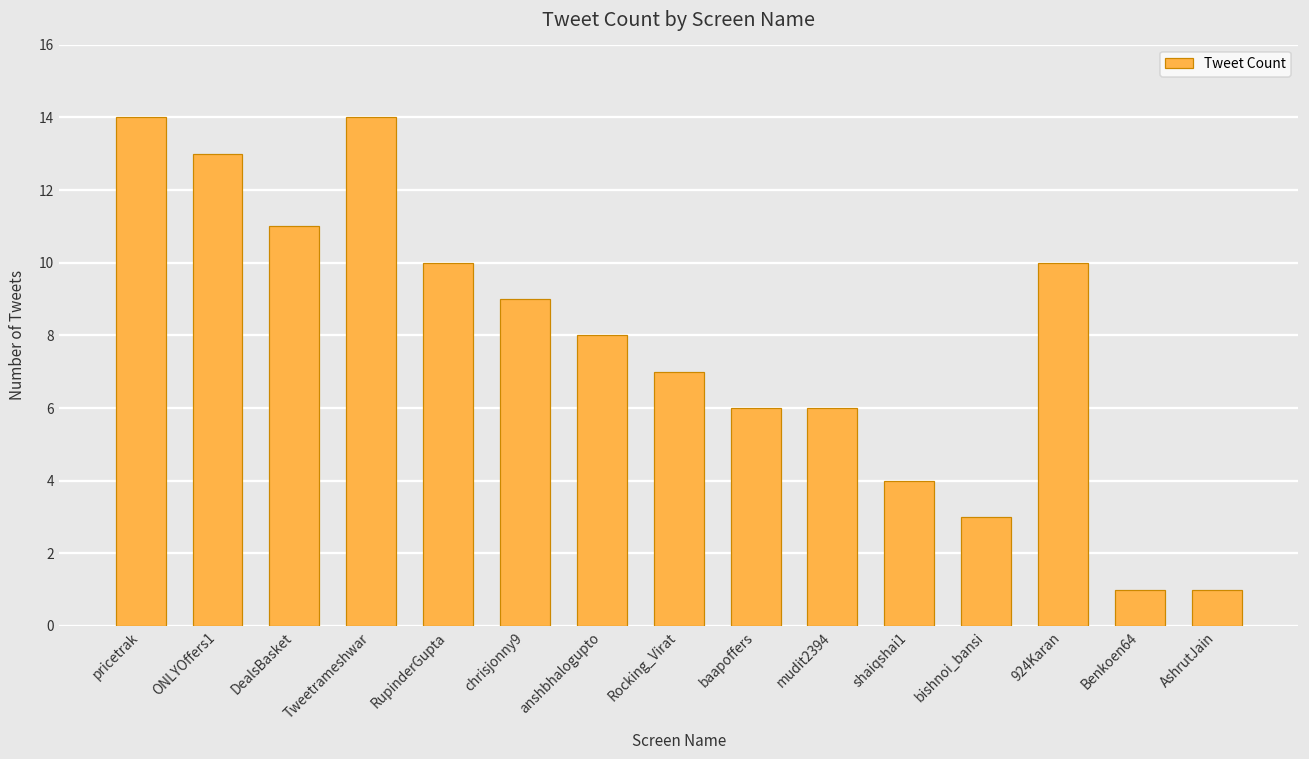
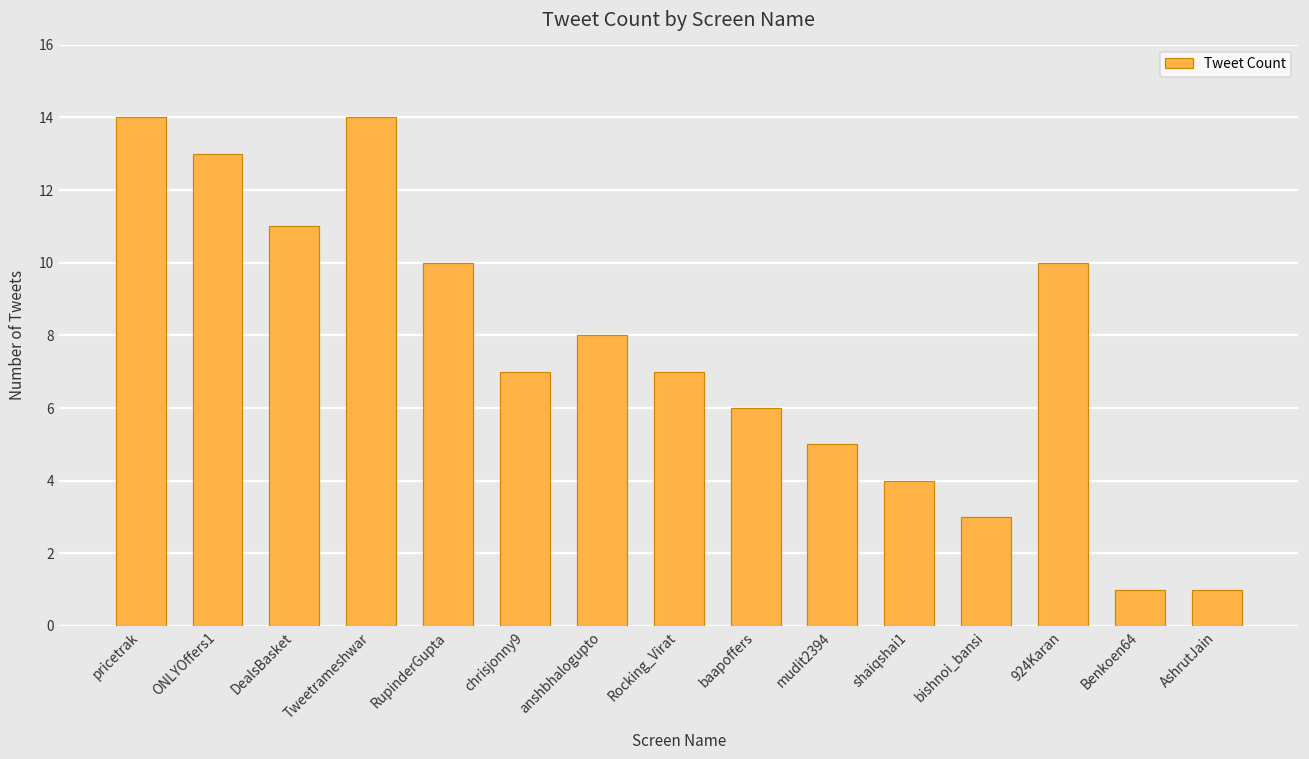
chrisjonny9: 9 -> 7
mudit2394: 6 -> 5
